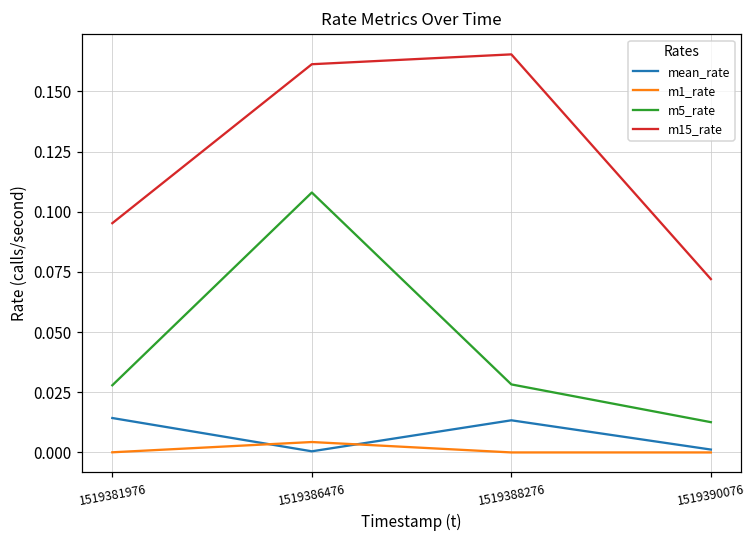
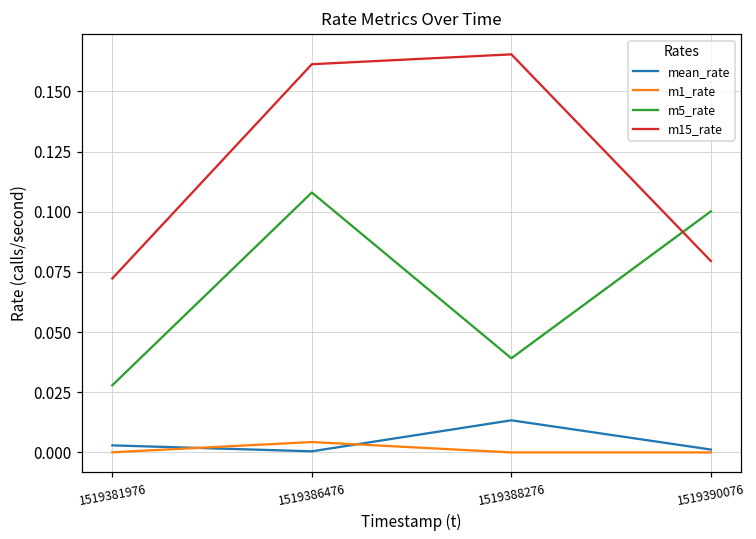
mean_rate, 1519381976: 0.014 -> 0.003
m15_rate, 1519381976: 0.095 -> 0.072
m5_rate, 1519388276: 0.028 -> 0.039
m5_rate, 1519390076: 0.013 -> 0.100
m15_rate, 1519390076: 0.072 -> 0.080
